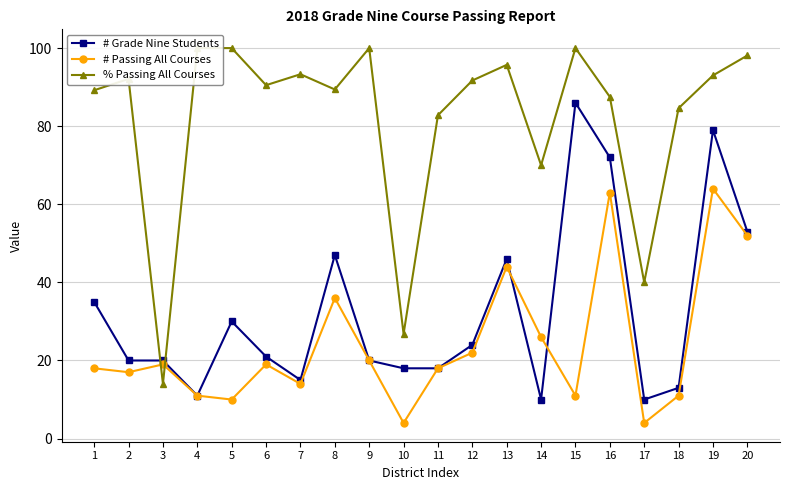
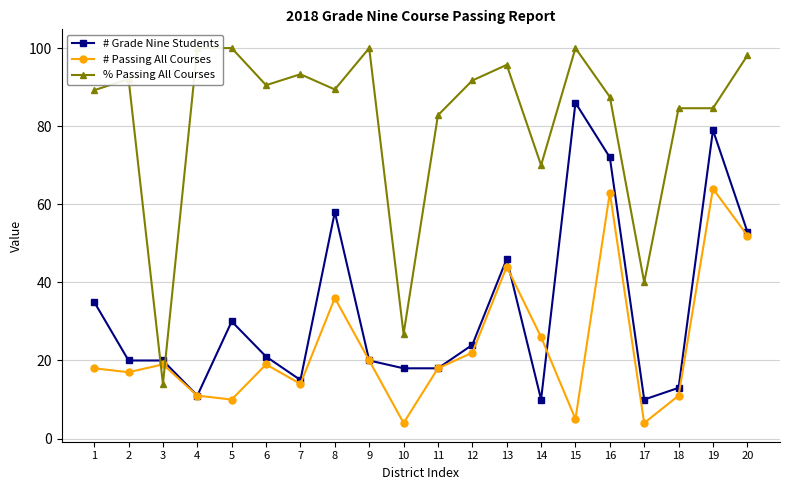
# Grade Nine Students, 8: 47 -> 58
# Passing All Courses, 15: 11 -> 5
% Passing All Courses, 19: 93 -> 85
